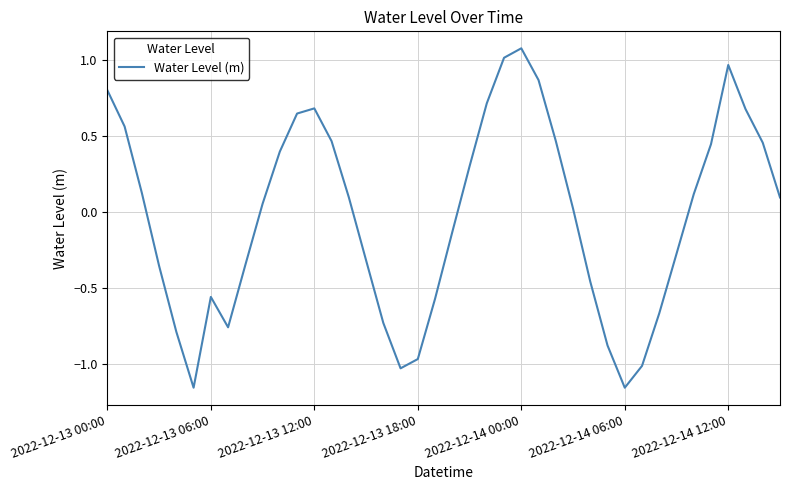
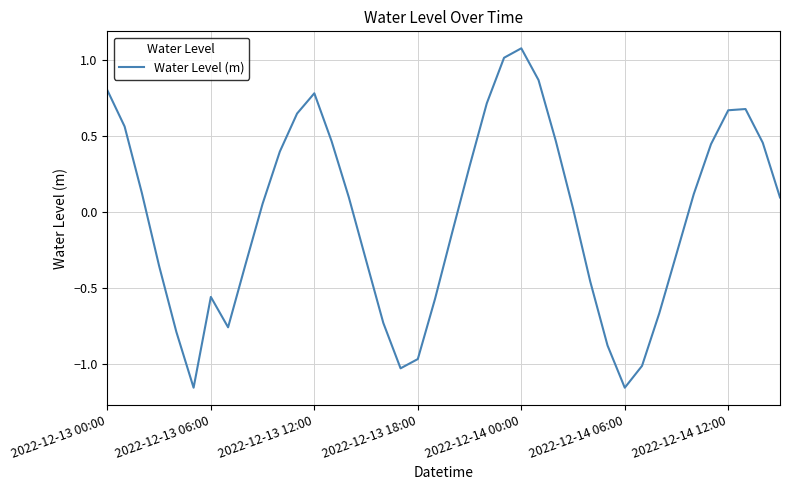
2022-12-13 12:00: 0.68 -> 0.78
2022-12-14 12:00: 0.96 -> 0.67
